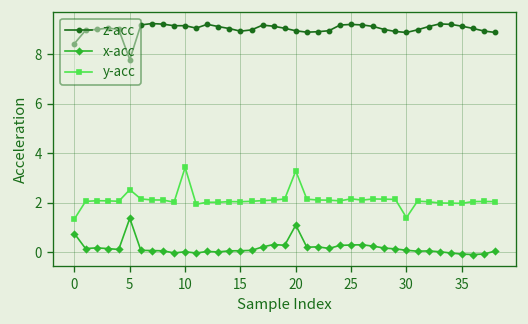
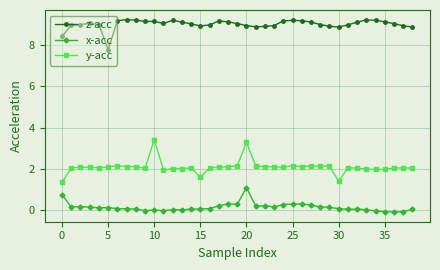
x-acc, 5: 1.4 -> 0.1
y-acc, 5: 2.5 -> 2.1
y-acc, 15: 2.0 -> 1.6
